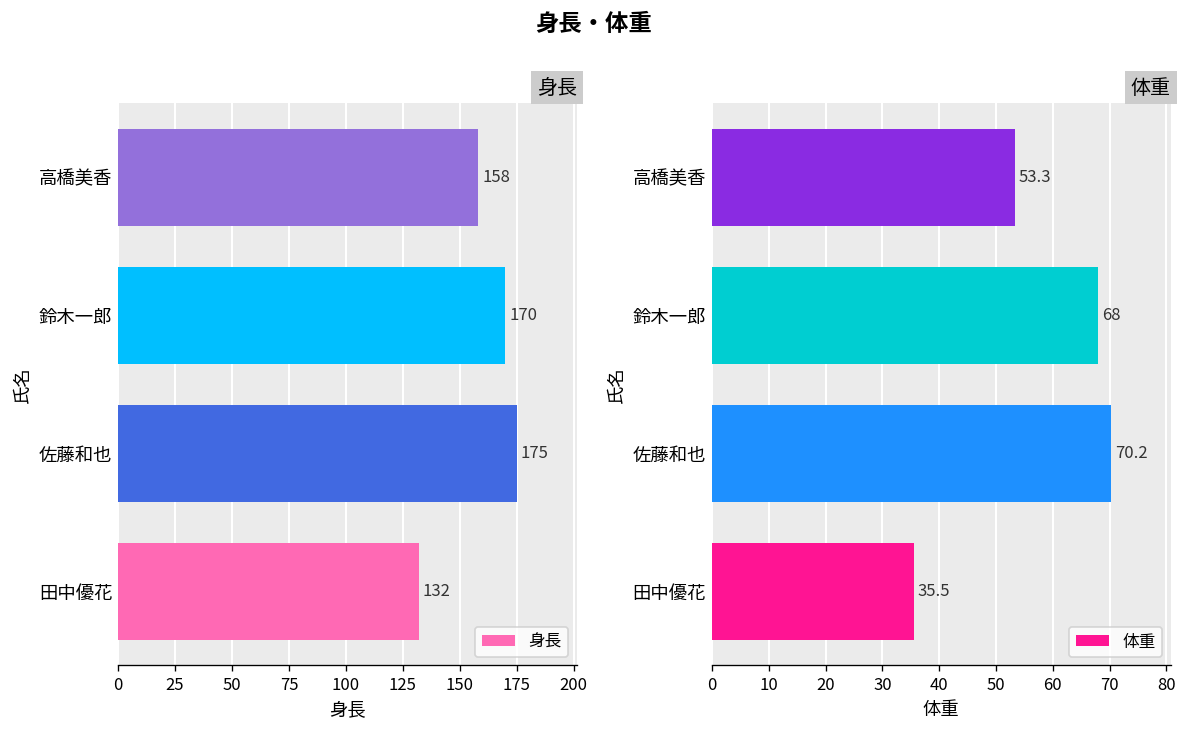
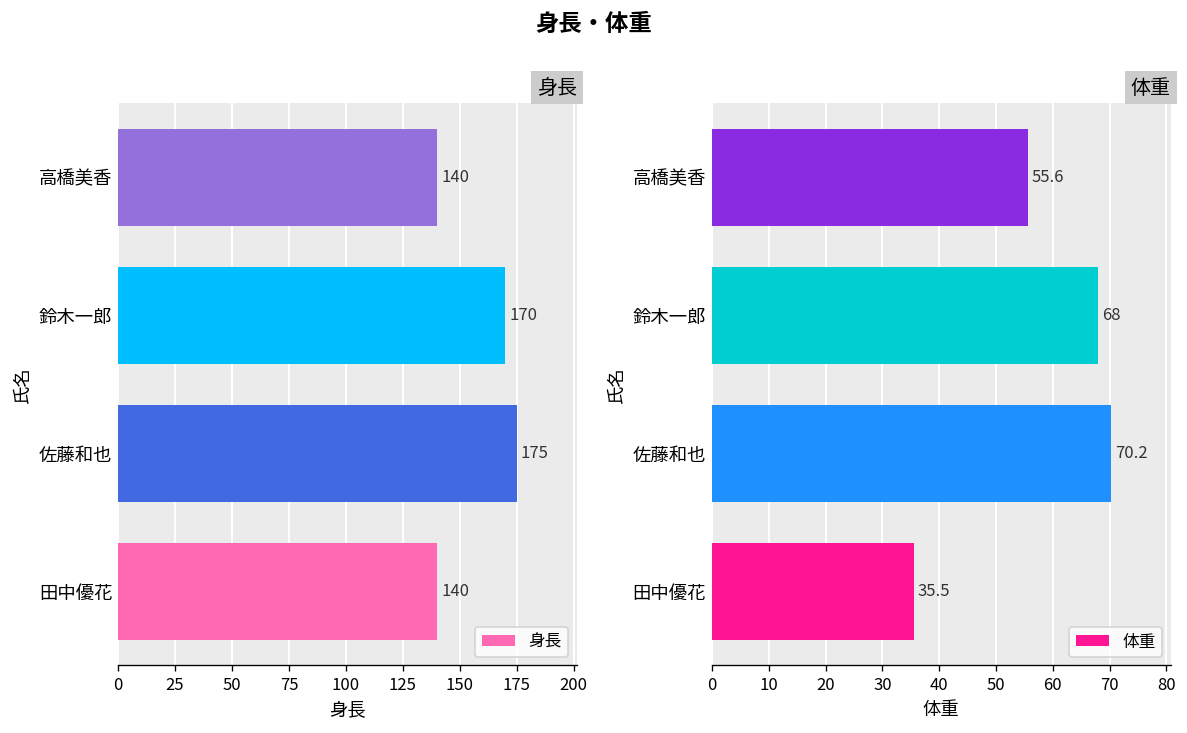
身長, 高橋美香: 158 -> 140
身長, 田中優花: 132 -> 140
体重, 高橋美香: 53.3 -> 55.6
